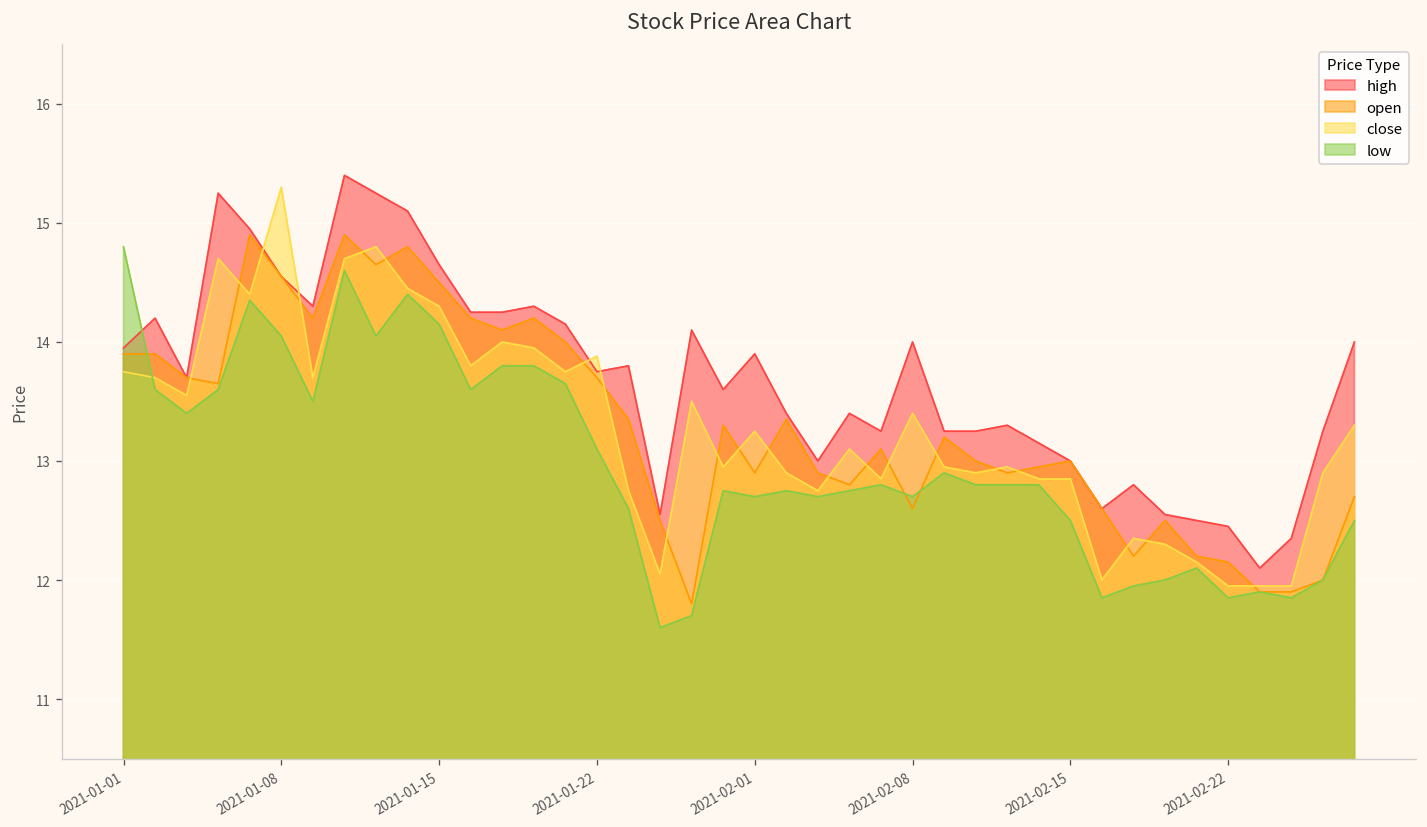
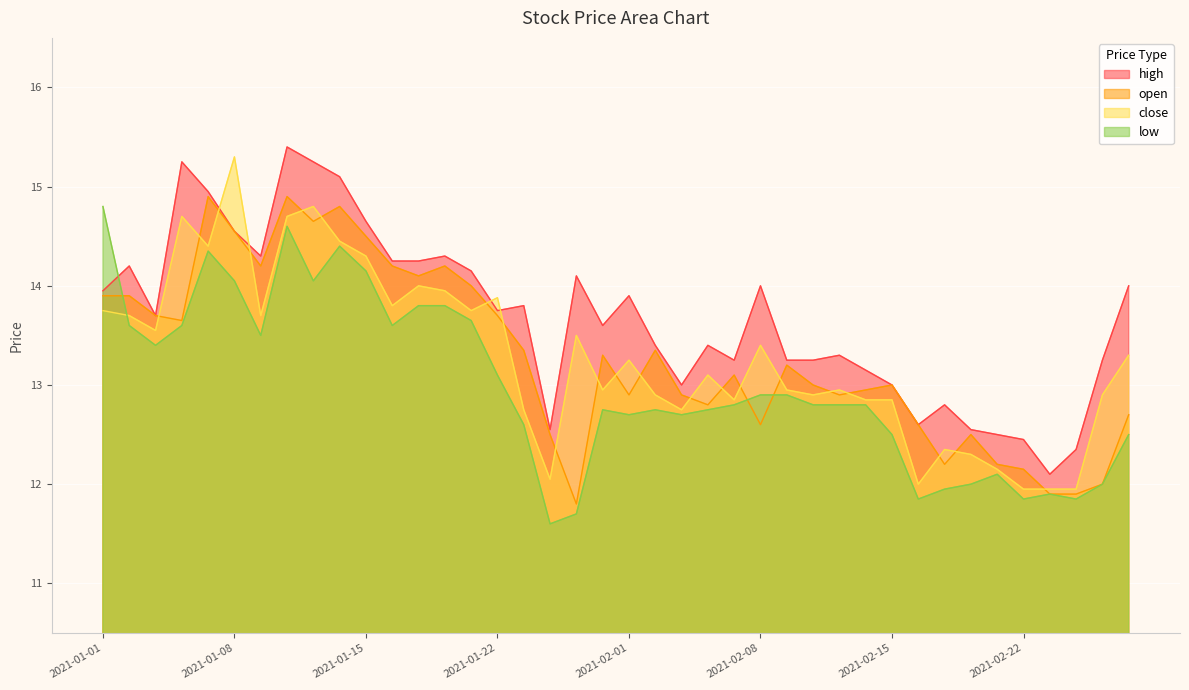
low, 2021-02-08: 12.7 -> 12.9
